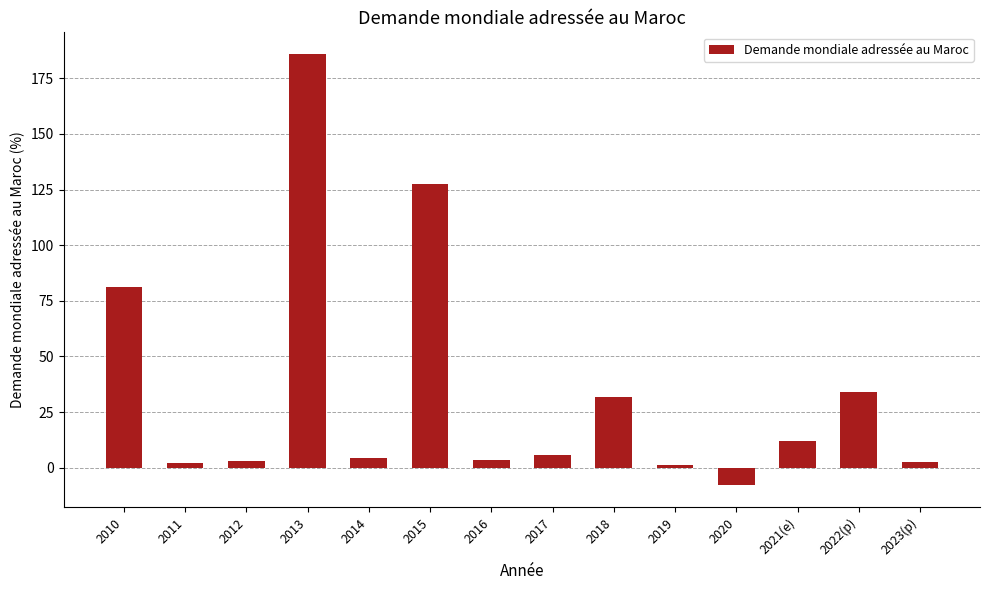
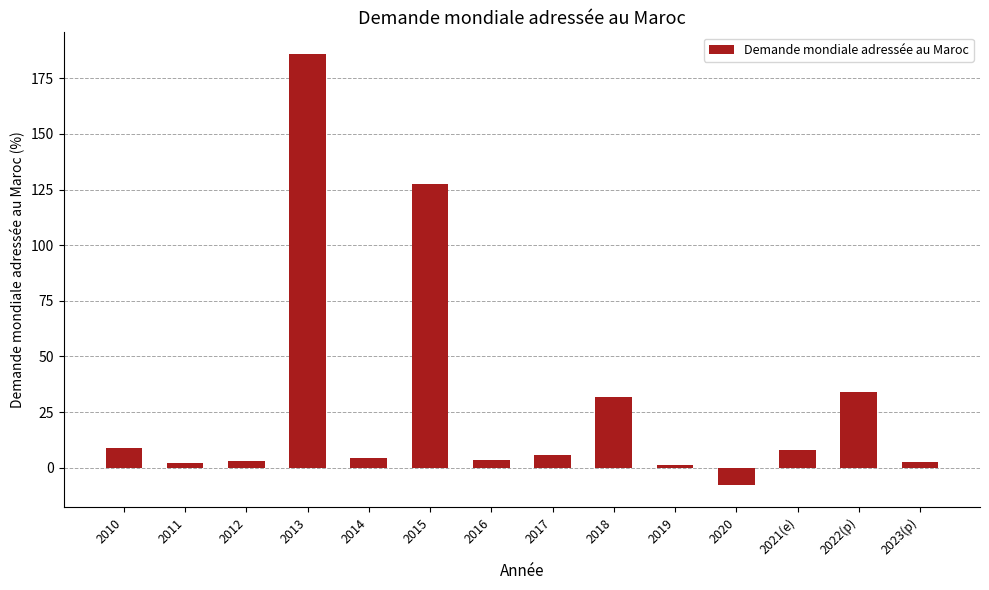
2010: 81 -> 9
2021(e): 12 -> 8
